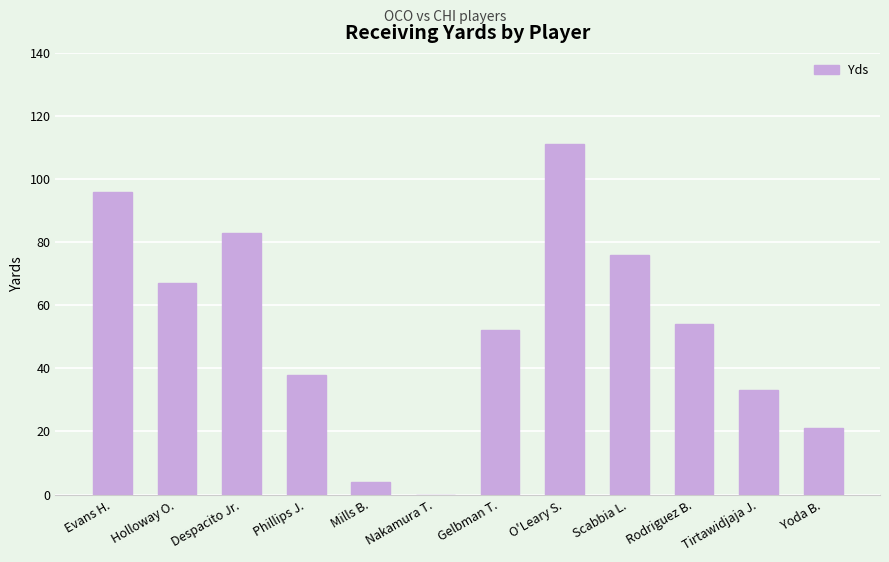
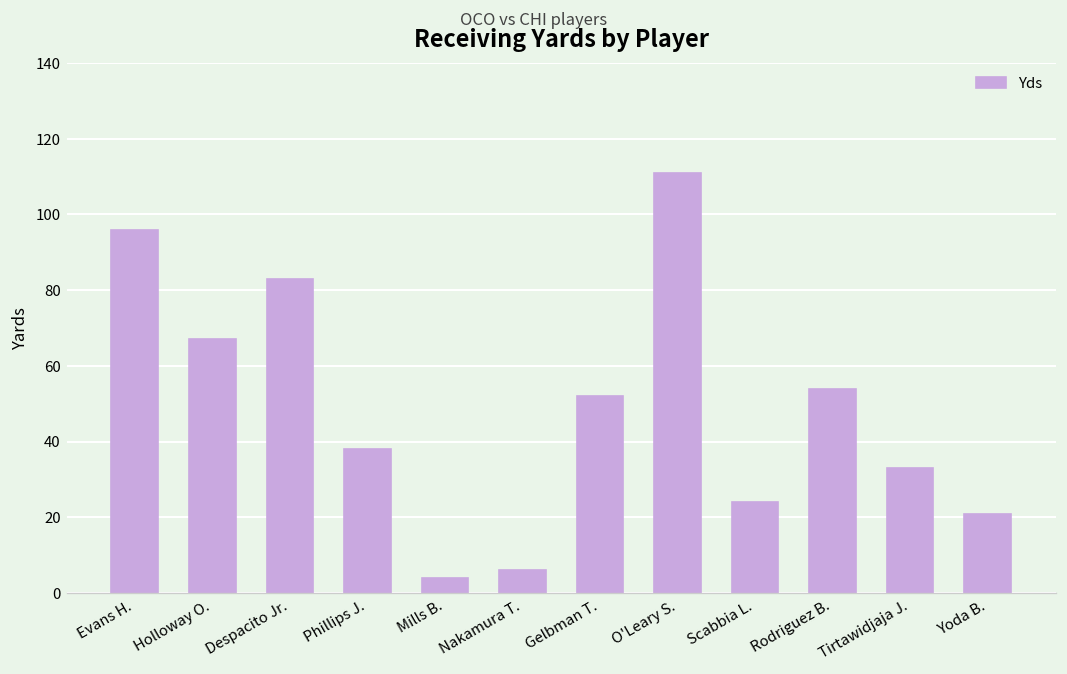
Nakamura T.: 0 -> 6
Scabbia L.: 76 -> 24
